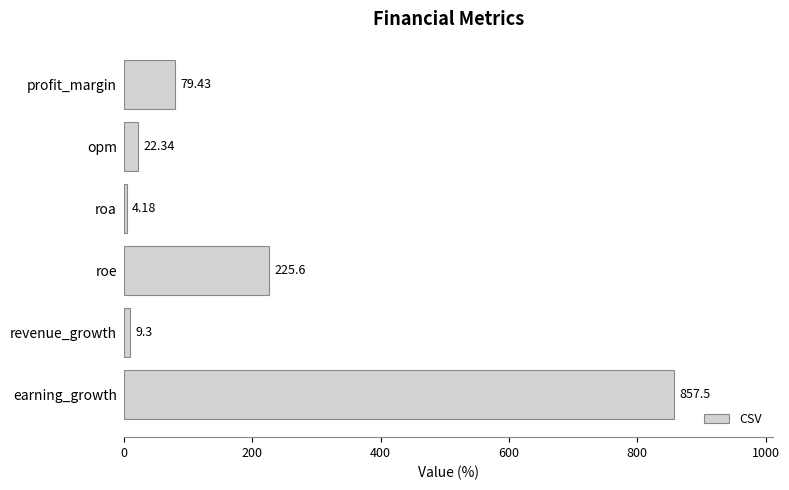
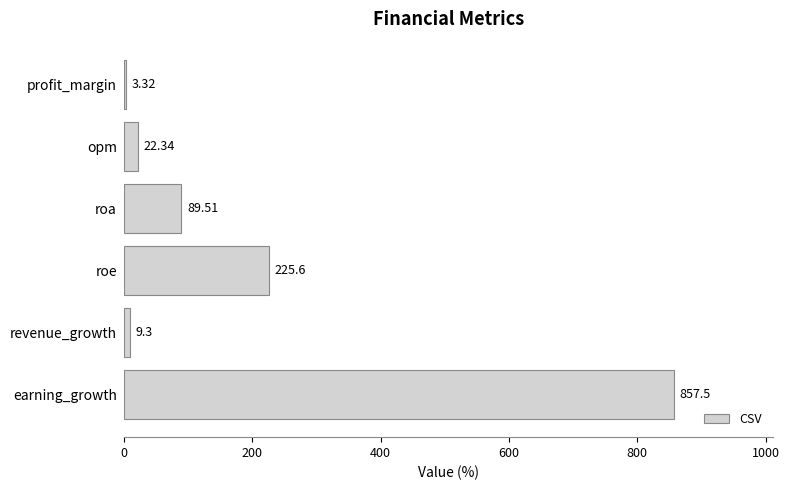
profit_margin: 79.43 -> 3.32
roa: 4.18 -> 89.51
